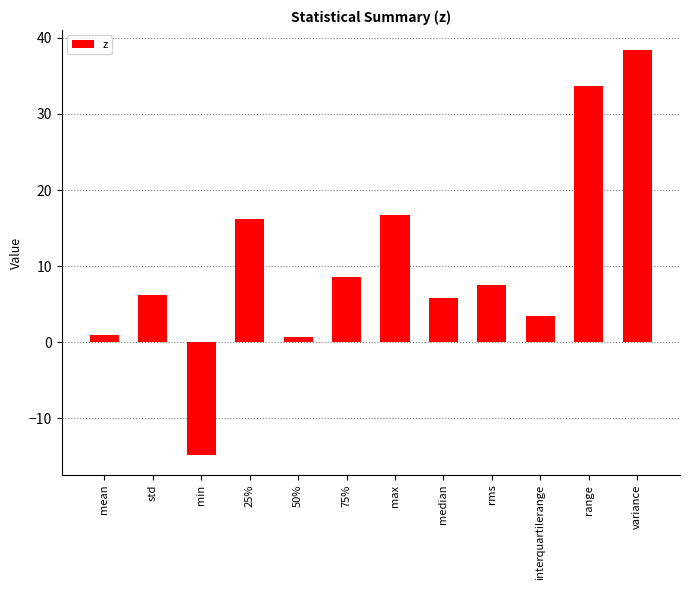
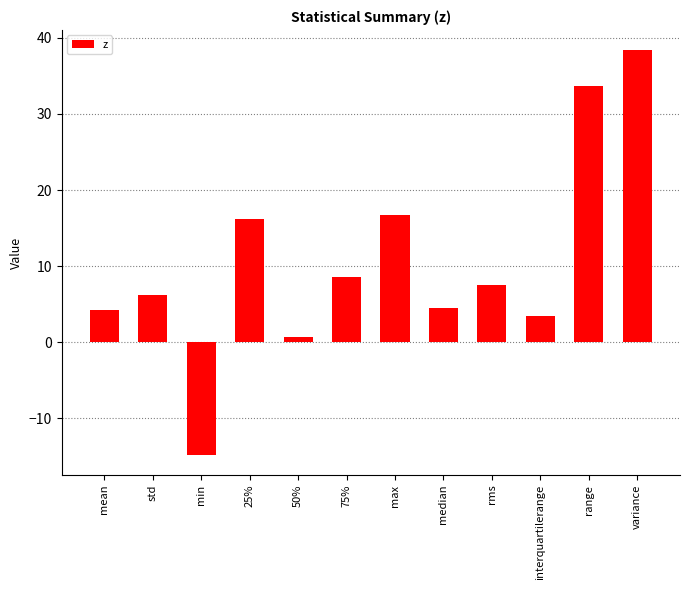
mean: 1 -> 4
median: 6 -> 4
